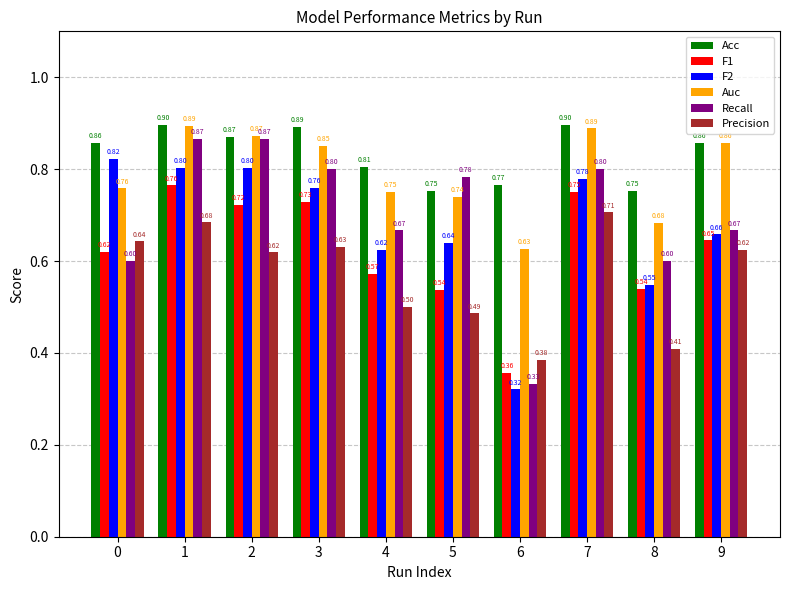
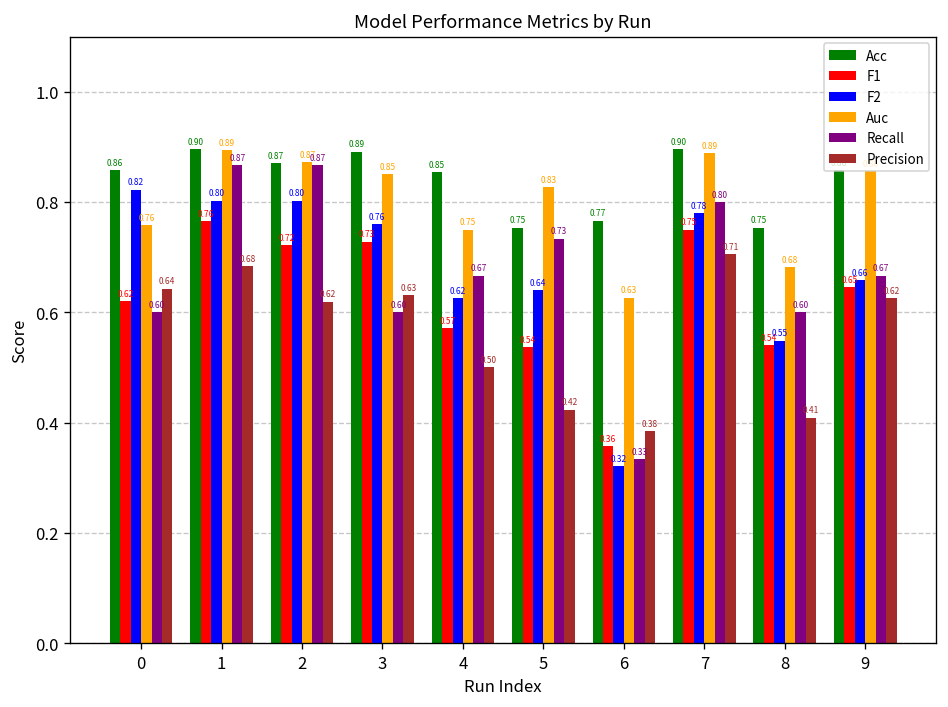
Recall, 3: 0.80 -> 0.60
Acc, 4: 0.81 -> 0.85
Auc, 5: 0.74 -> 0.83
Recall, 5: 0.78 -> 0.73
Precision, 5: 0.49 -> 0.42
